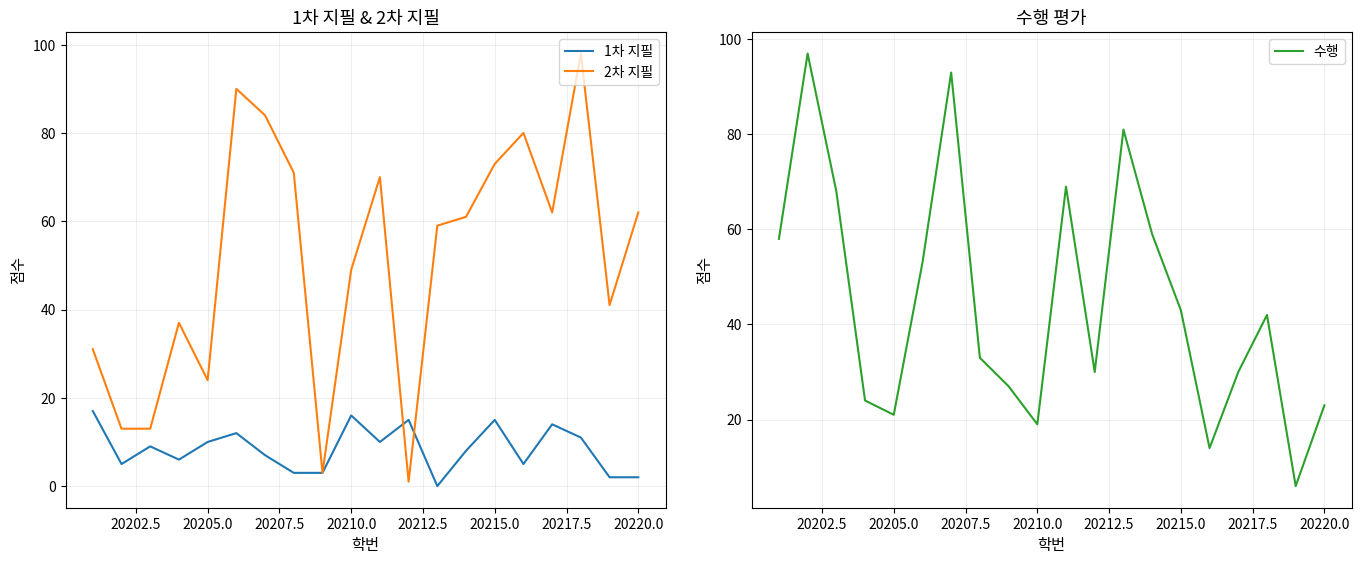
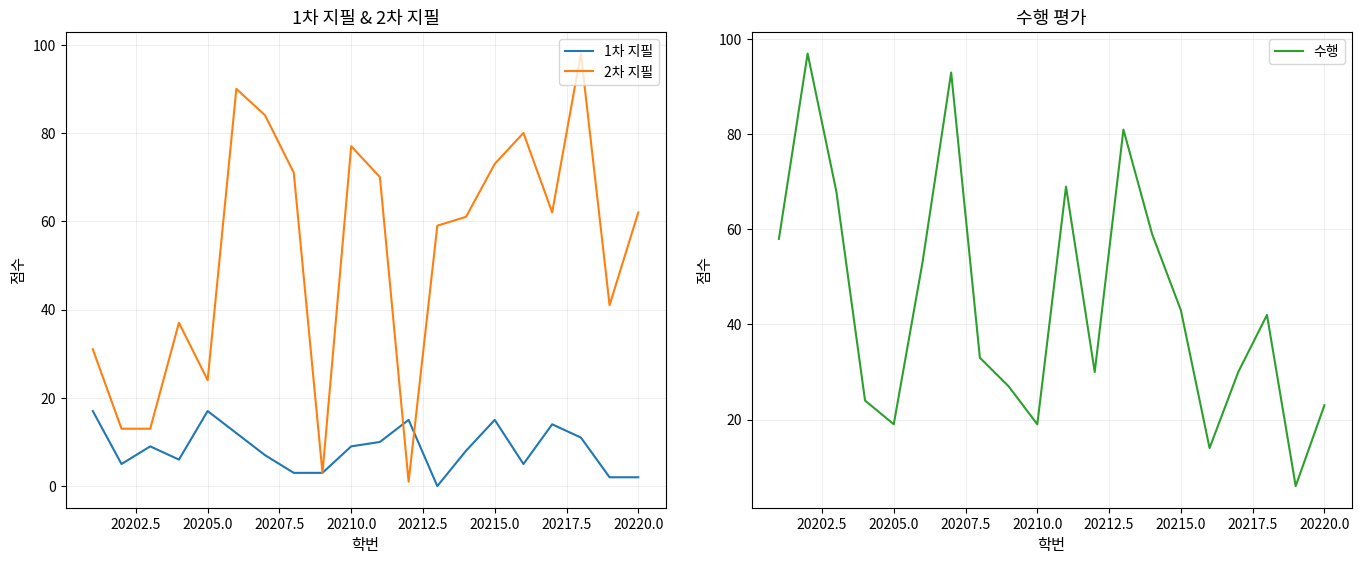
1차 지필 & 2차 지필, 1차 지필, 20205.0: 10 -> 17
1차 지필 & 2차 지필, 1차 지필, 20210.0: 16 -> 9
1차 지필 & 2차 지필, 2차 지필, 20210.0: 49 -> 77
수행 평가, 20205.0: 21 -> 19
